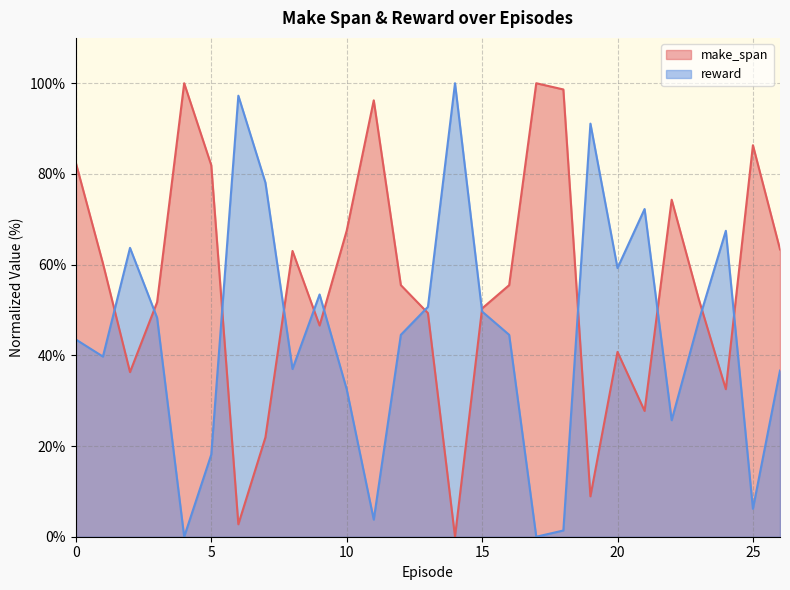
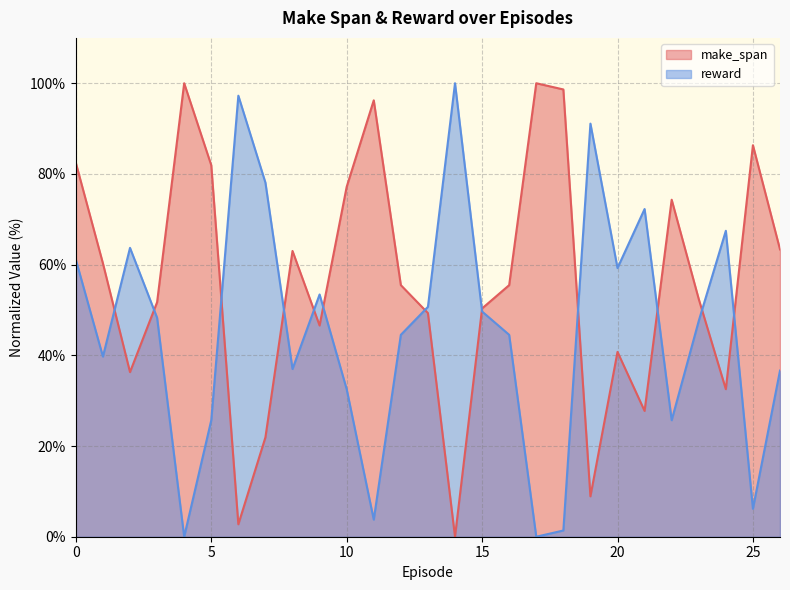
reward, 0: 43% -> 61%
reward, 5: 18% -> 26%
make_span, 10: 67% -> 77%
